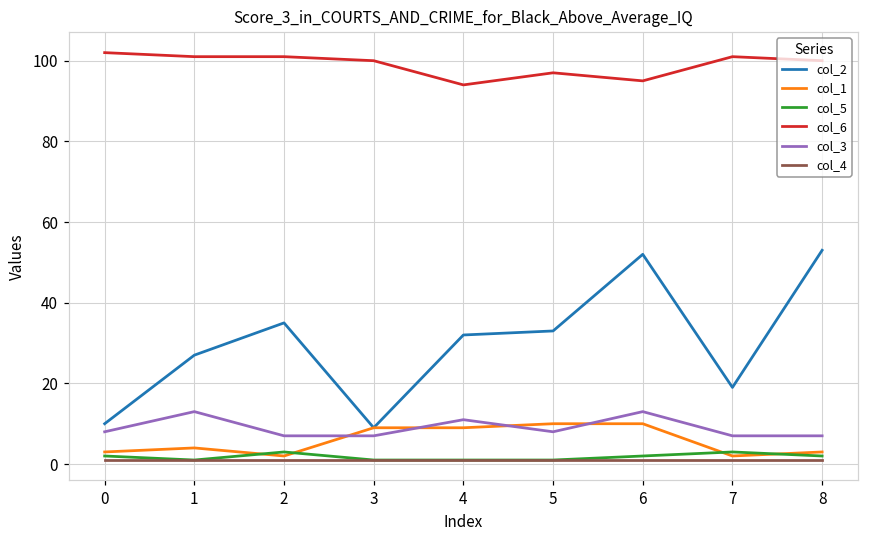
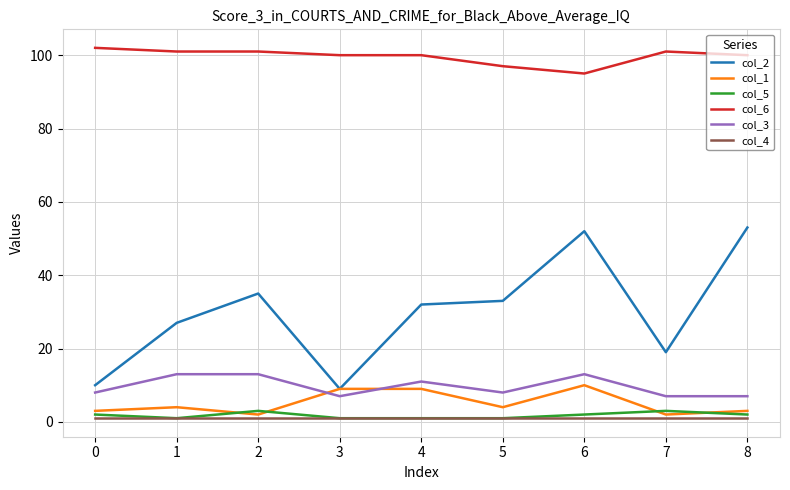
col_3, 2: 7 -> 13
col_6, 4: 94 -> 100
col_1, 5: 10 -> 4
